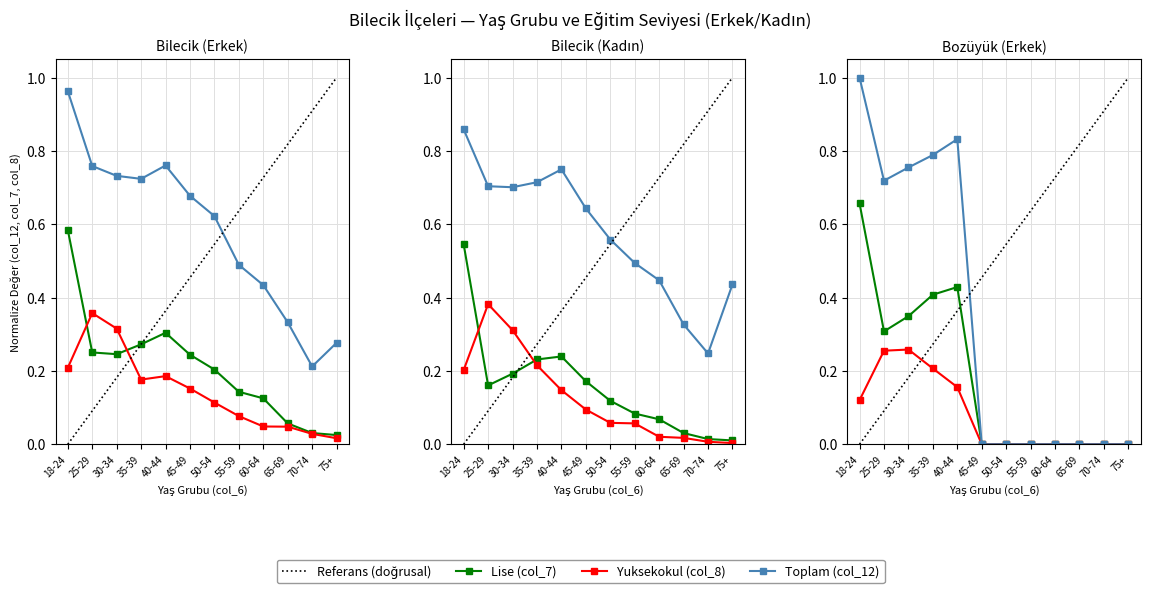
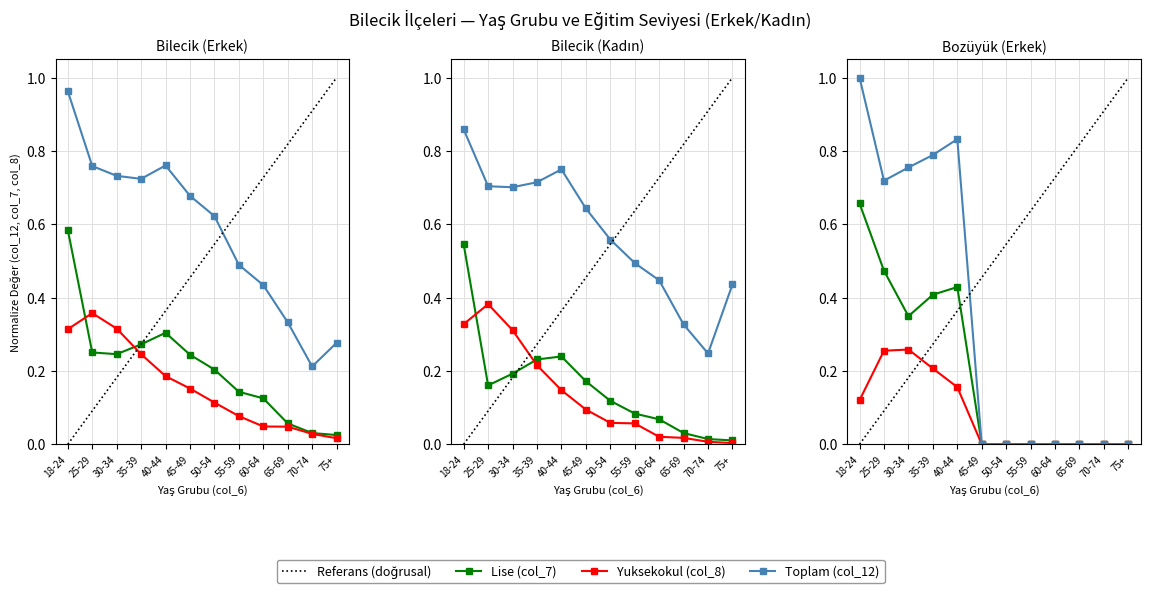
Bilecik (Erkek), Yuksekokul (col_8), 18-24: 0.21 -> 0.31
Bilecik (Erkek), Yuksekokul (col_8), 35-39: 0.18 -> 0.25
Bilecik (Kadın), Yuksekokul (col_8), 18-24: 0.20 -> 0.33
Bozüyük (Erkek), Lise (col_7), 25-29: 0.31 -> 0.47
